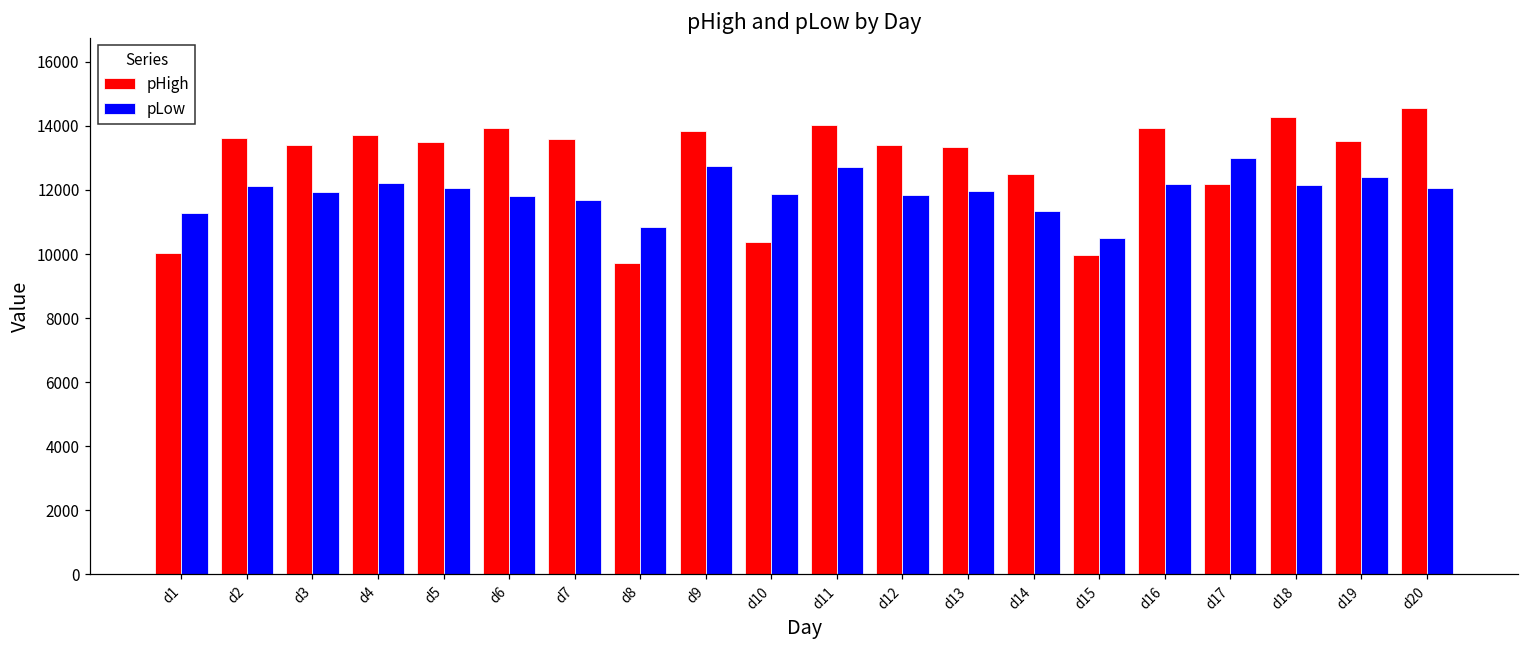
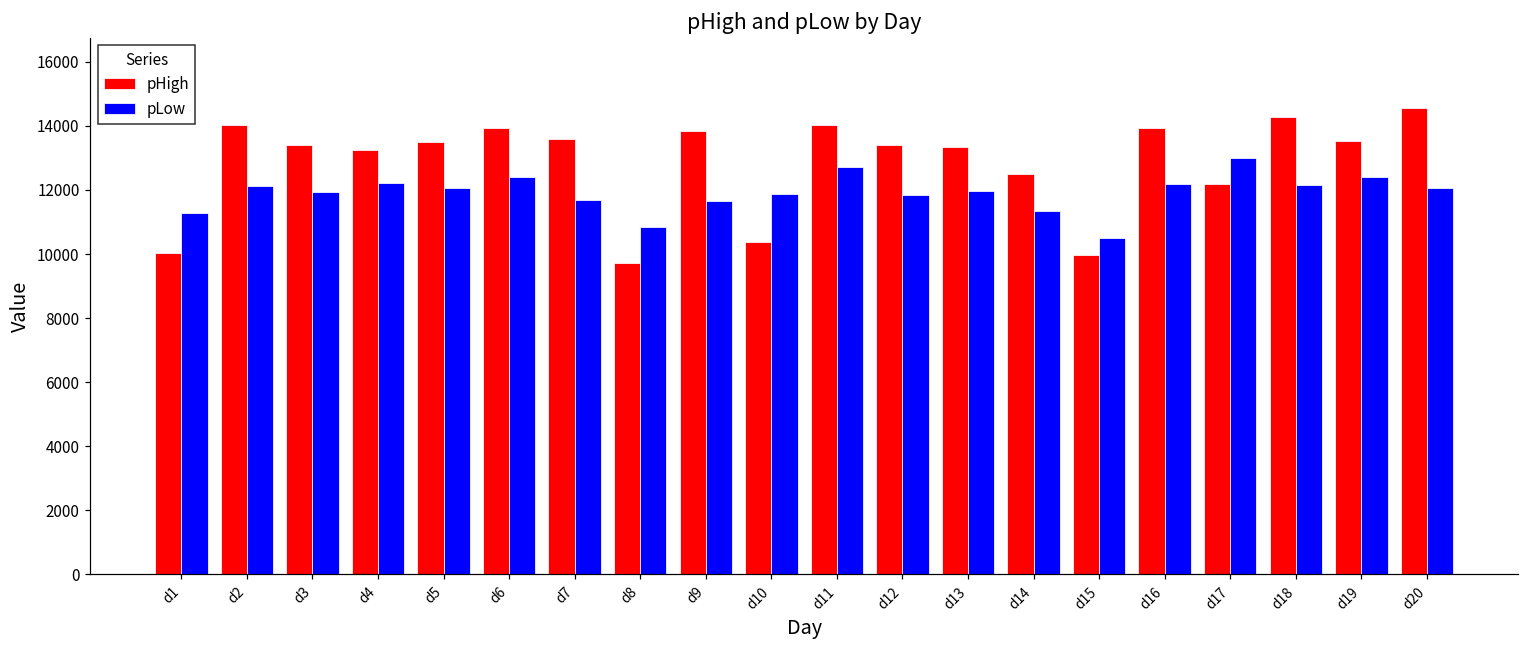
pHigh, d2: 13600 -> 14000
pHigh, d4: 13700 -> 13200
pLow, d6: 11800 -> 12400
pLow, d9: 12700 -> 11700
